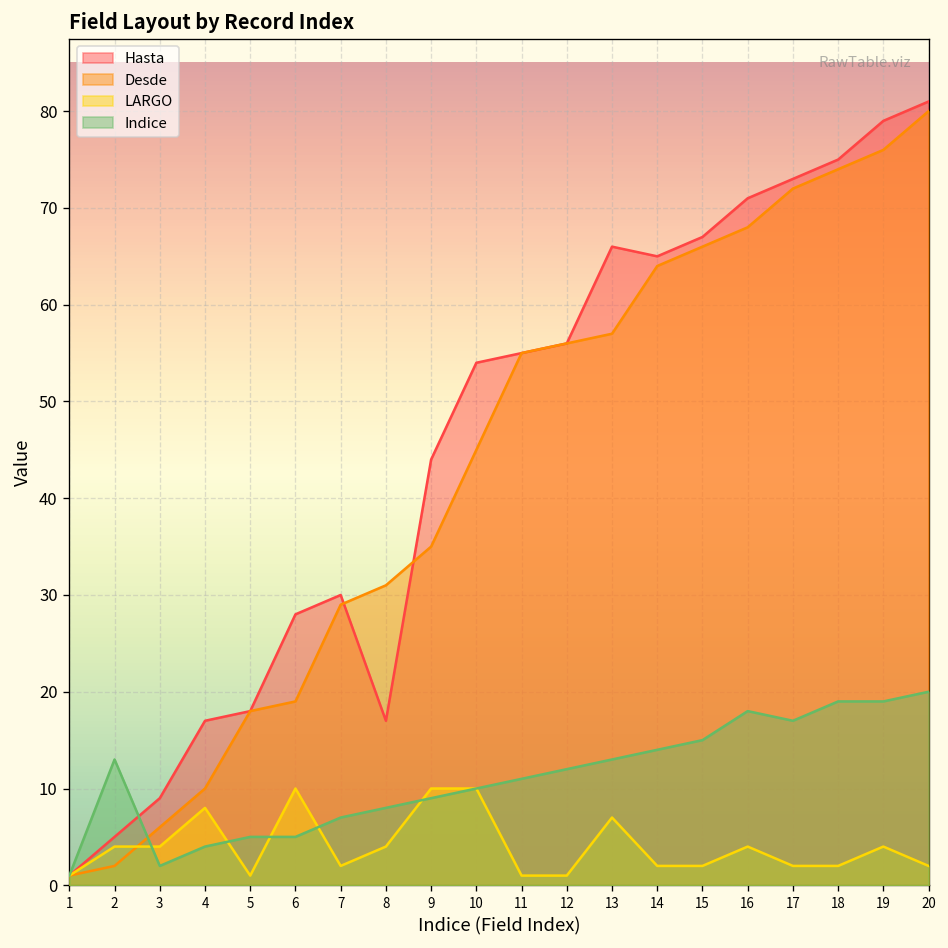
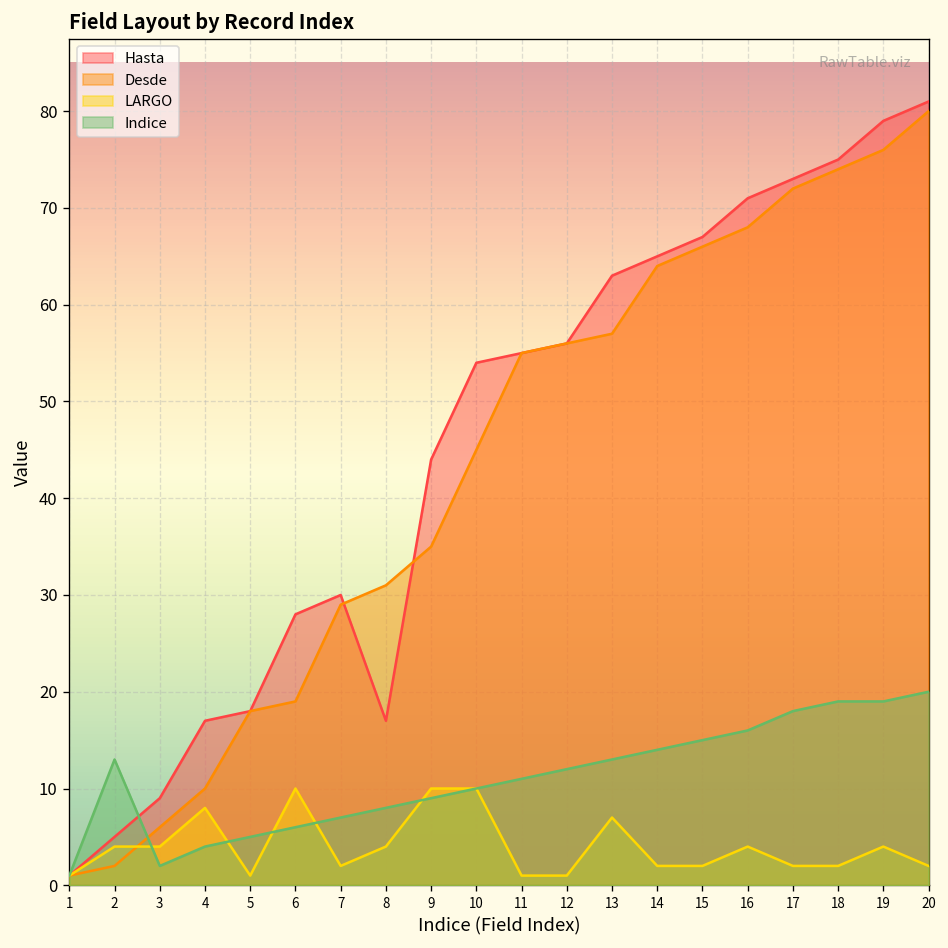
Indice, 6: 5 -> 6
Hasta, 13: 66 -> 63
Indice, 16: 18 -> 16
Indice, 17: 17 -> 18
